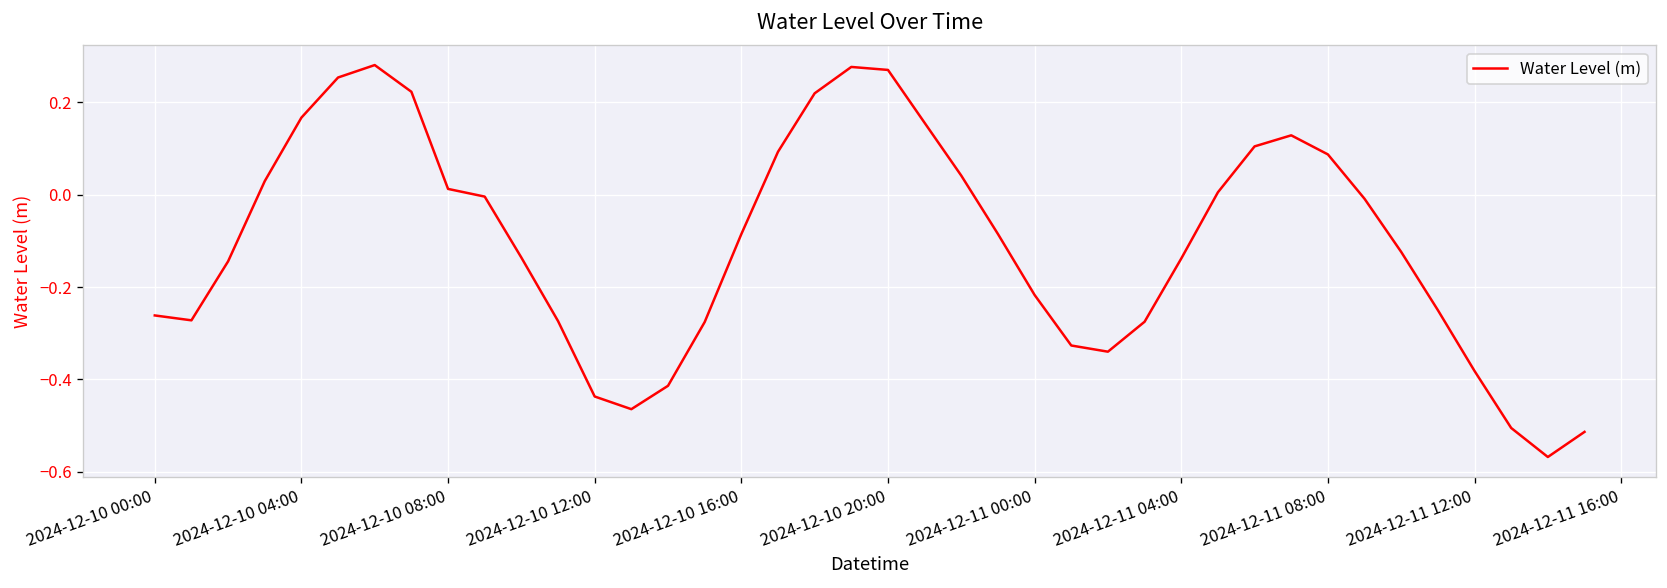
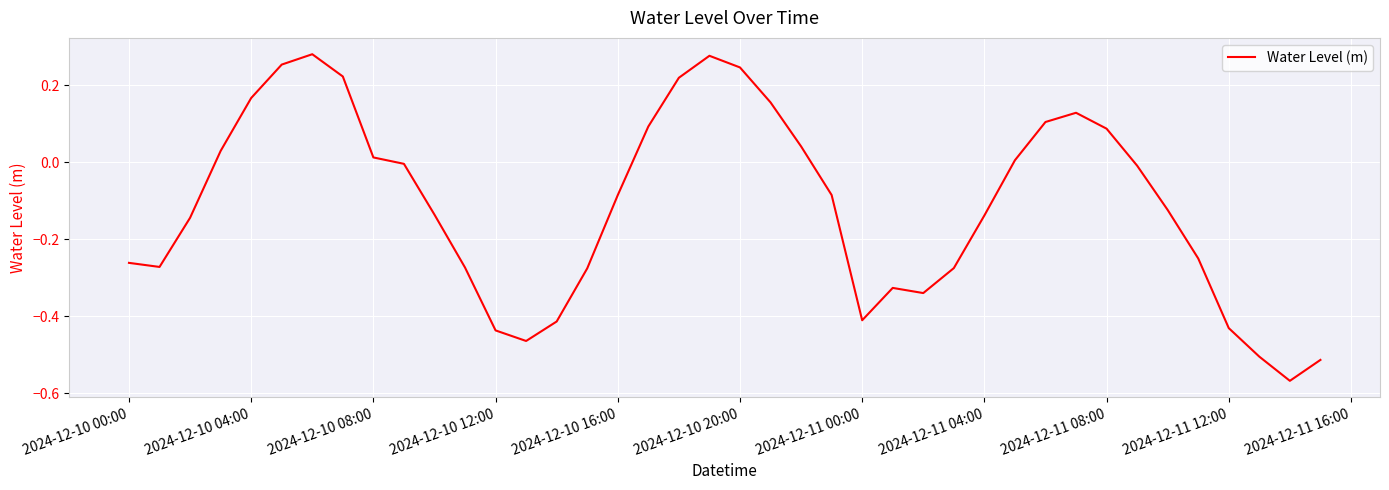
2024-12-10 20:00: 0.27 -> 0.25
2024-12-11 00:00: -0.22 -> -0.41
2024-12-11 12:00: -0.38 -> -0.43
